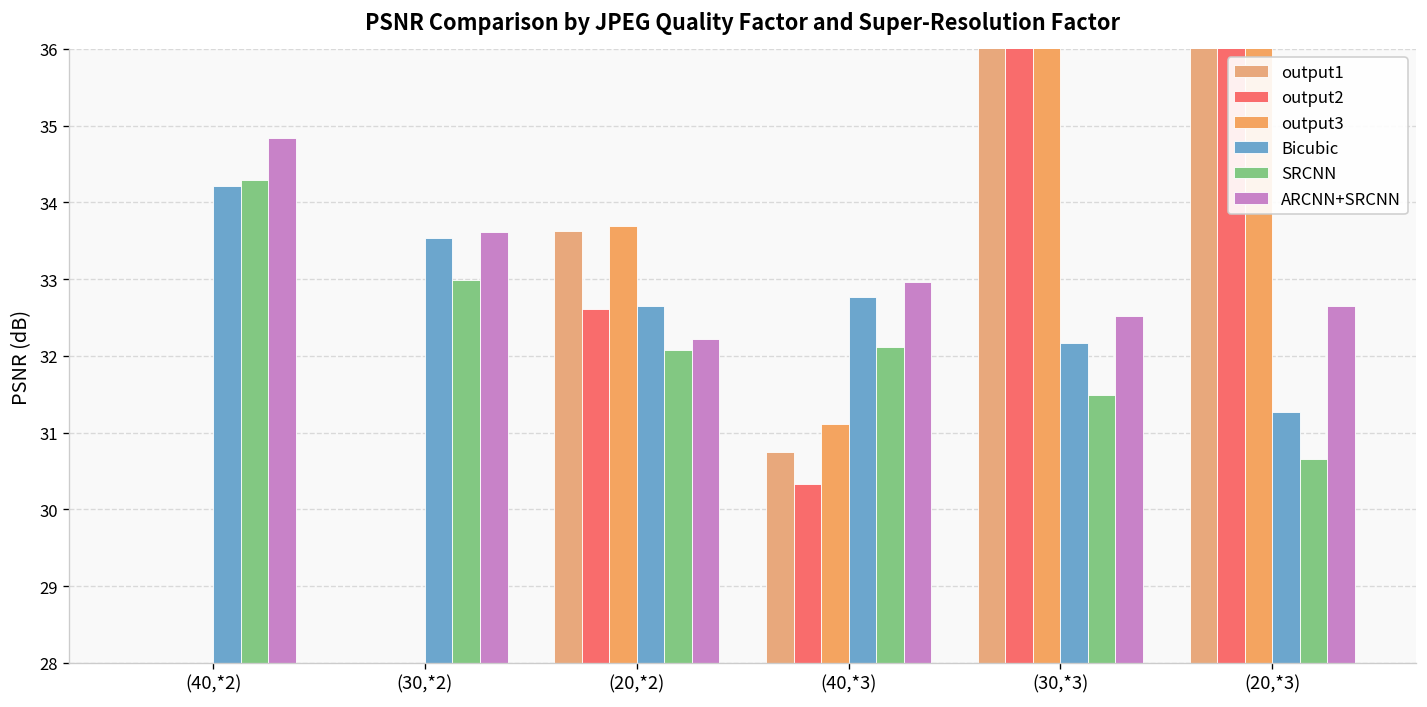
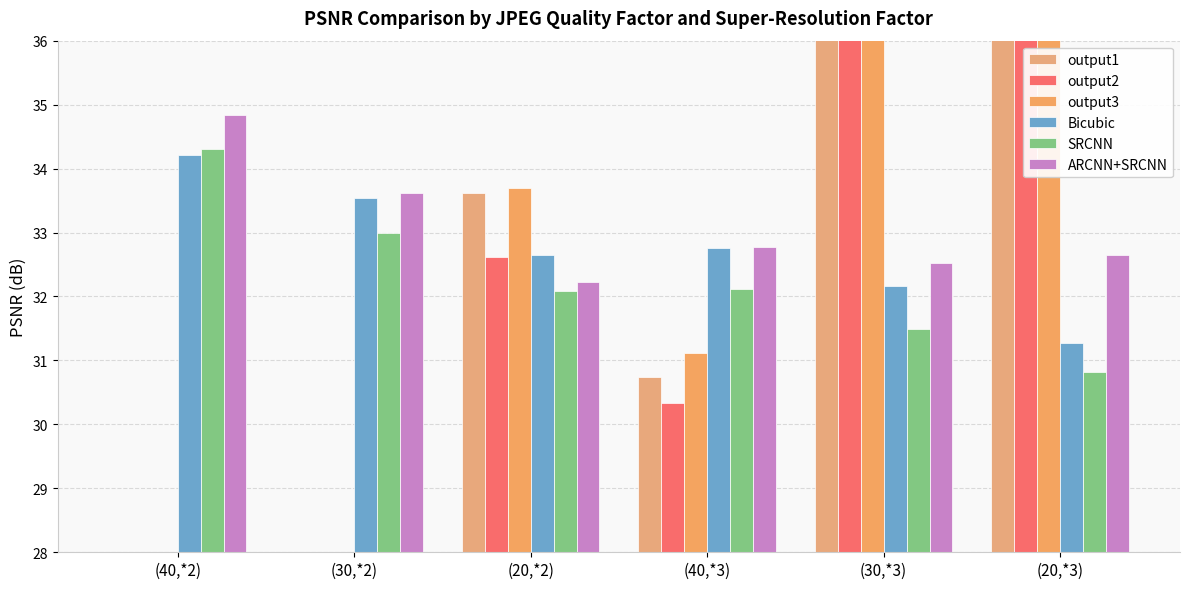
ARCNN+SRCNN, (40,*3): 33.0 -> 32.8
SRCNN, (20,*3): 30.7 -> 30.8
